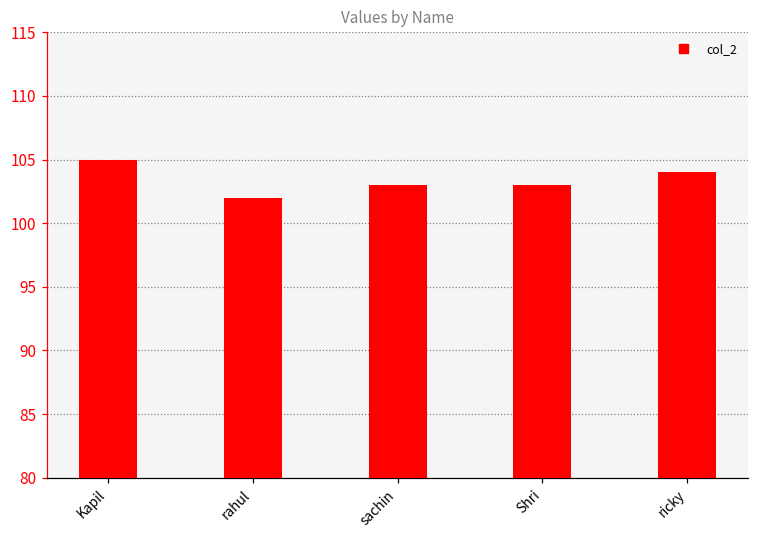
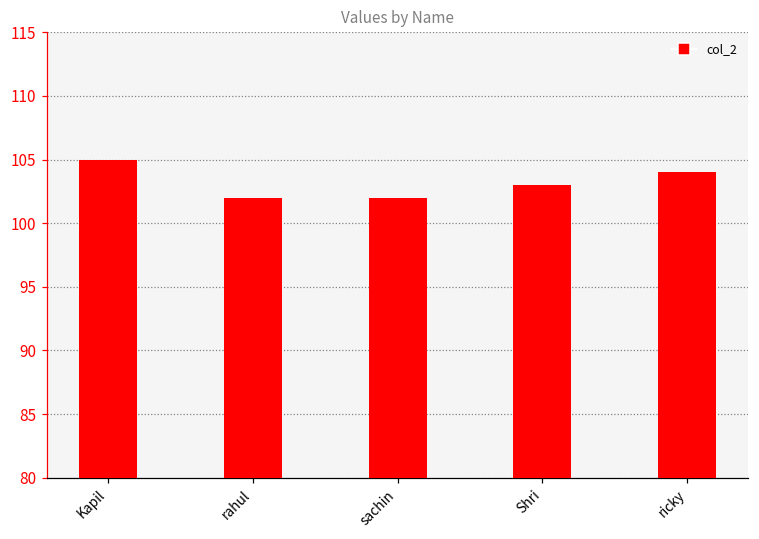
sachin: 103 -> 102
